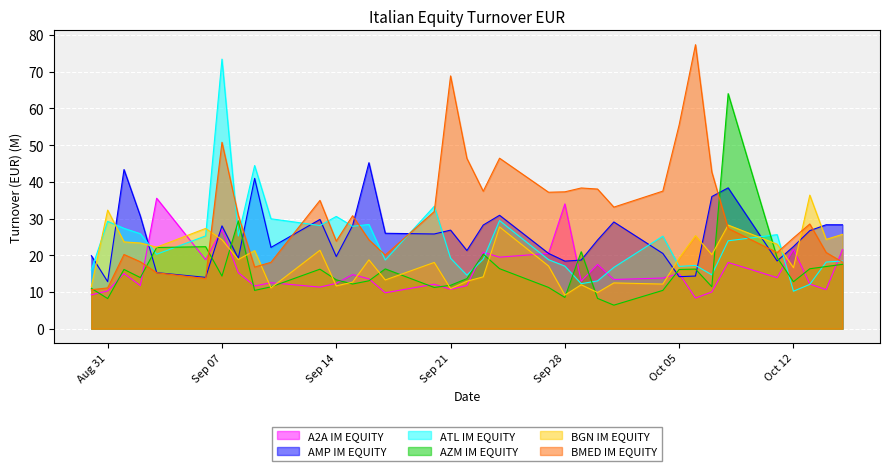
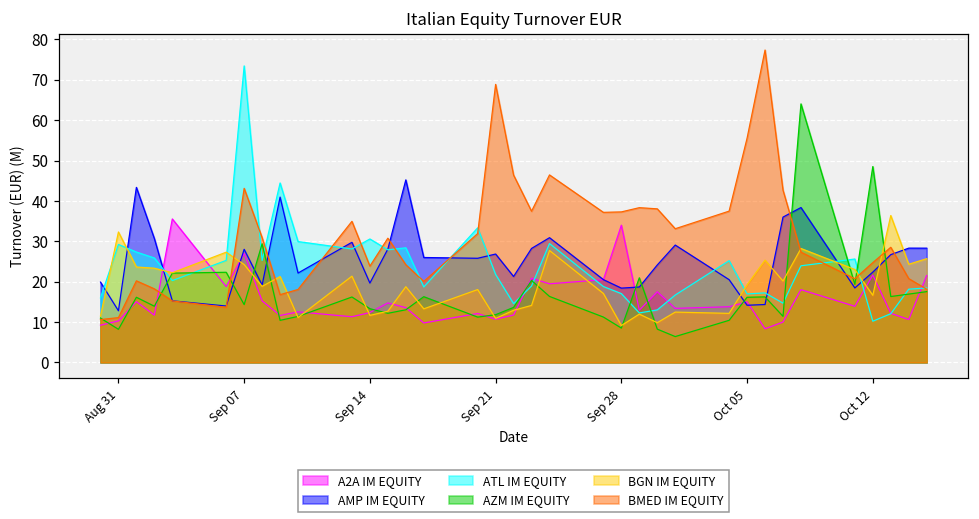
BMED IM EQUITY, Sep 07: 51 -> 43
ATL IM EQUITY, Sep 21: 19 -> 22
AZM IM EQUITY, Oct 12: 13 -> 49
